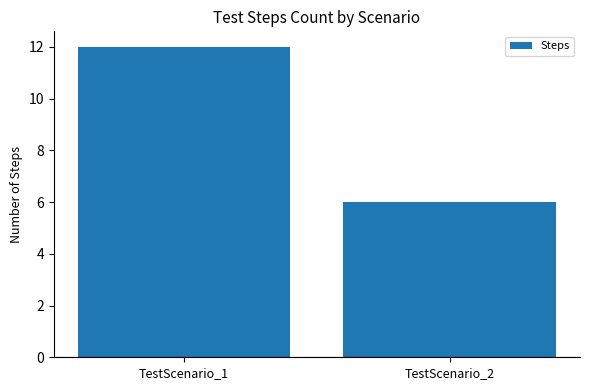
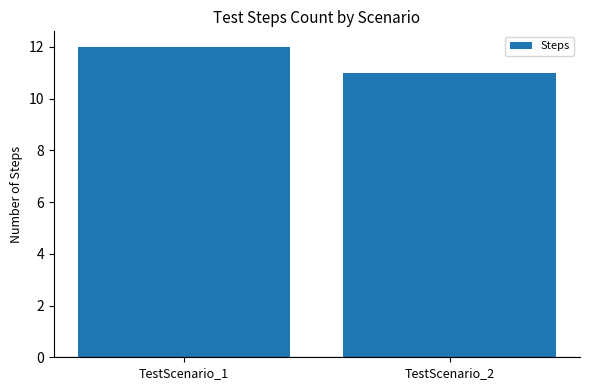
TestScenario_2: 6 -> 11
